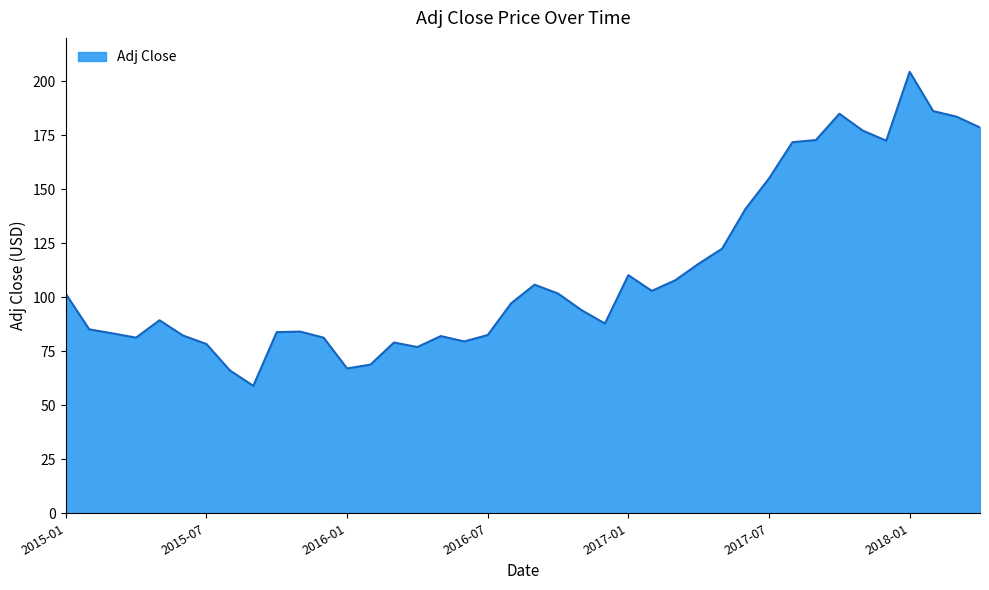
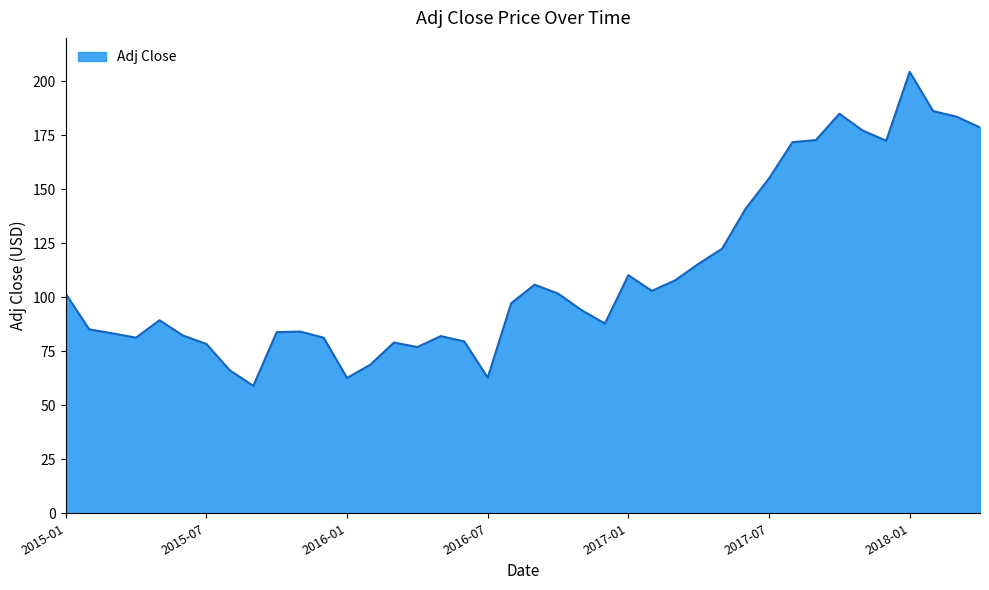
2016-01: 67 -> 63
2016-07: 82 -> 63
